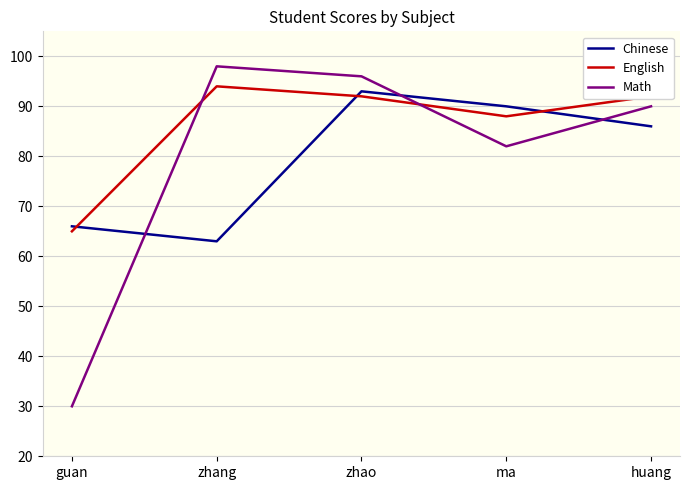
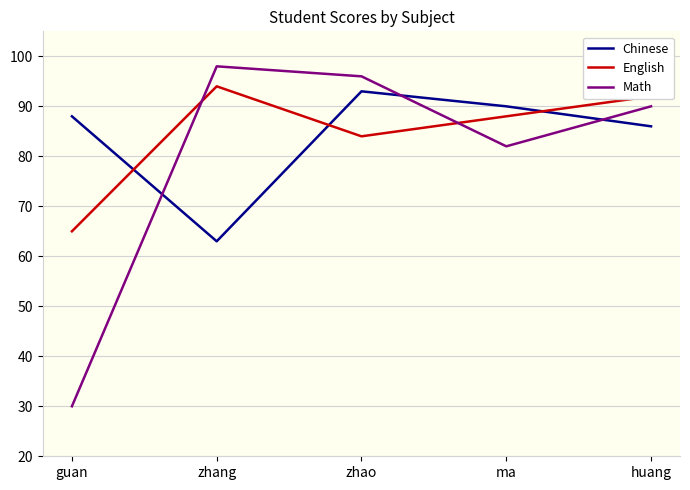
Chinese, guan: 66 -> 88
English, zhao: 92 -> 84
